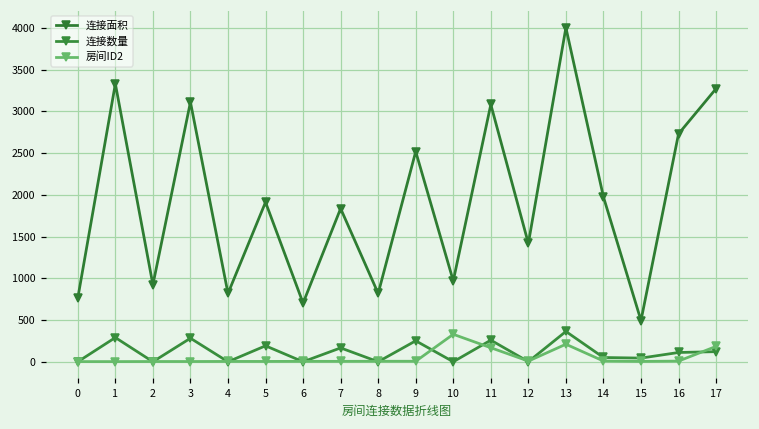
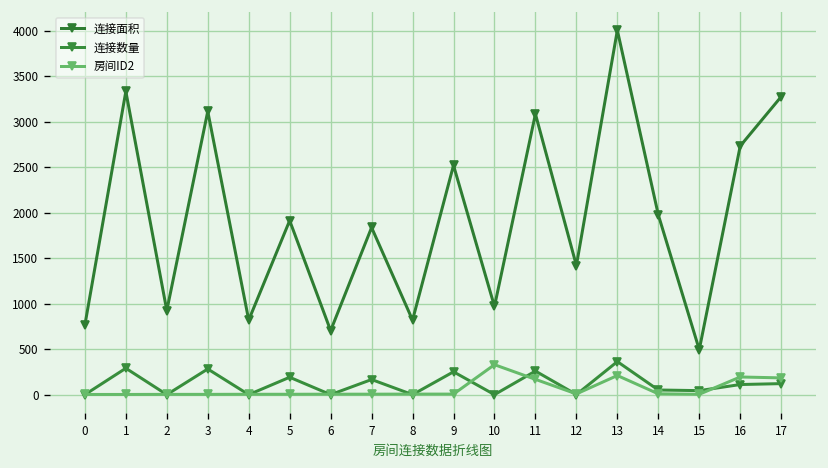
房间ID2, 16: 0 -> 200
